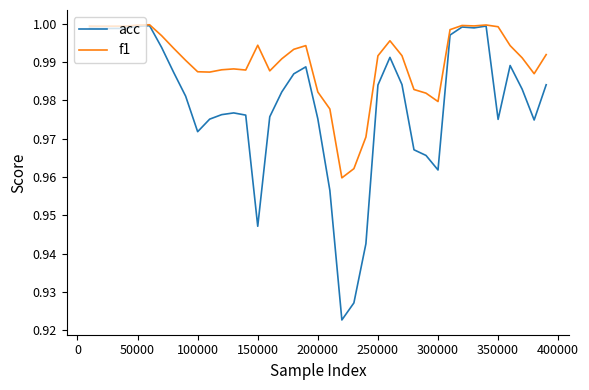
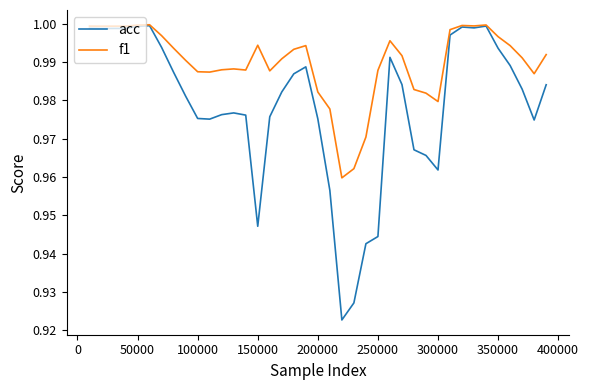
acc, 100000: 0.972 -> 0.975
acc, 250000: 0.984 -> 0.944
f1, 250000: 0.992 -> 0.988
acc, 350000: 0.975 -> 0.994
f1, 350000: 0.999 -> 0.997
